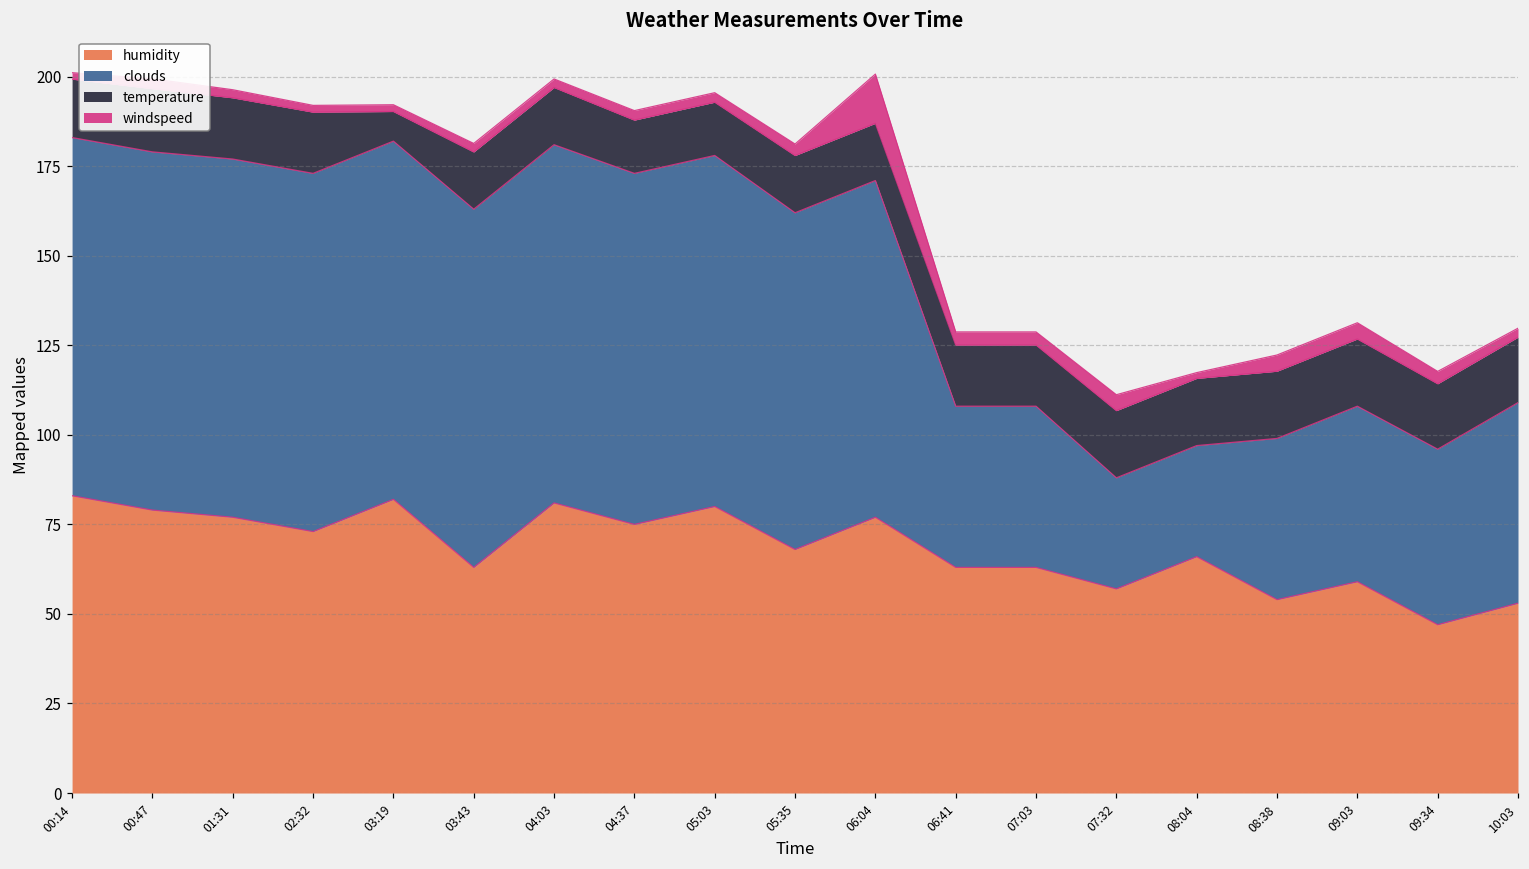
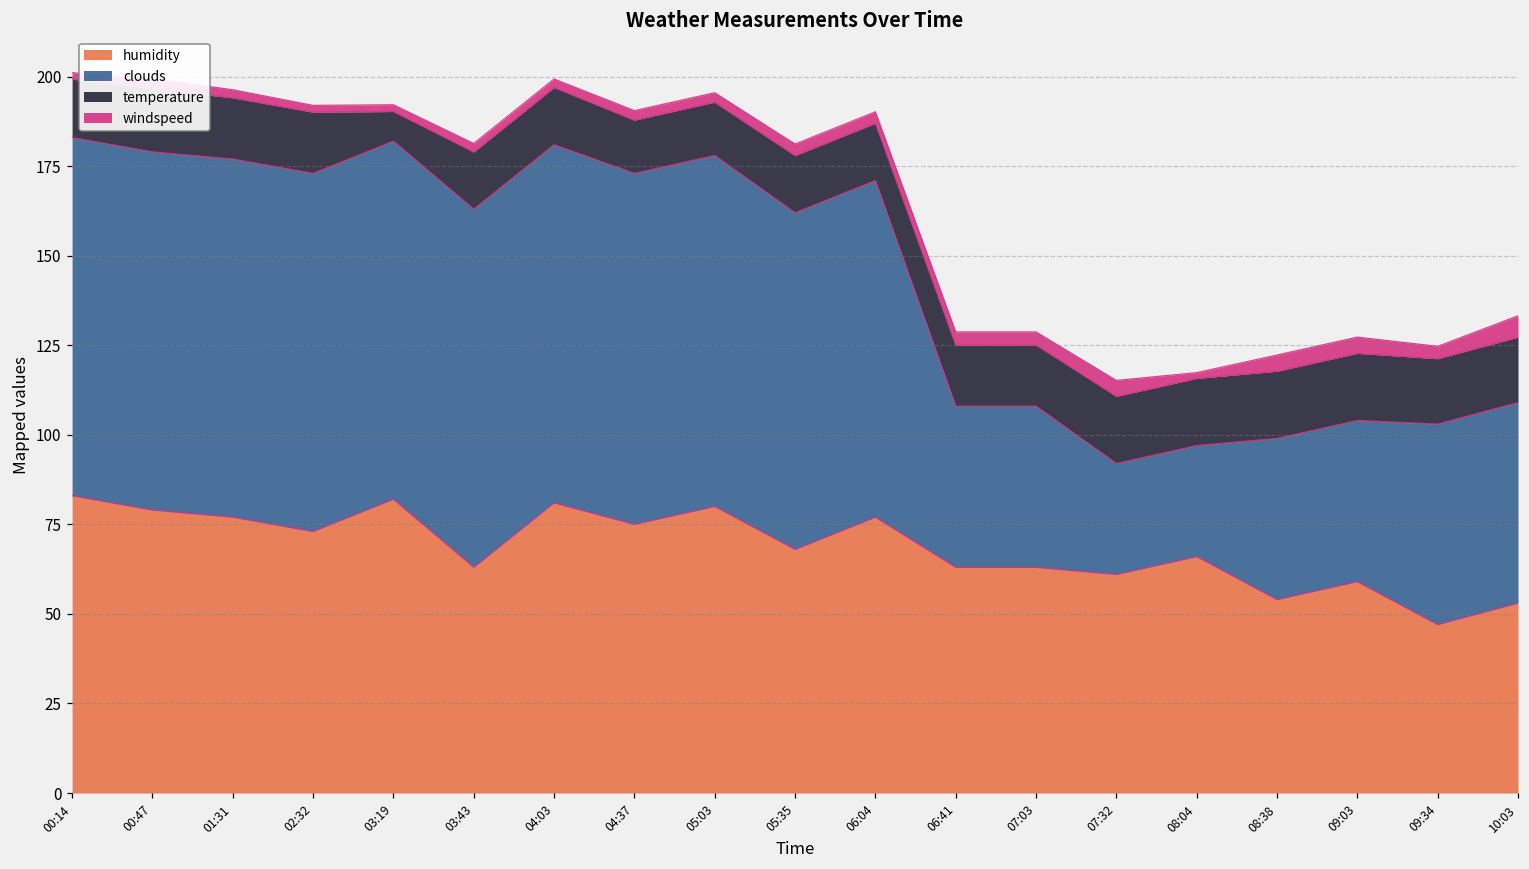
windspeed, 06:04: 14 -> 3
humidity, 07:32: 57 -> 61
clouds, 09:03: 49 -> 45
clouds, 09:34: 49 -> 56
windspeed, 10:03: 3 -> 6
